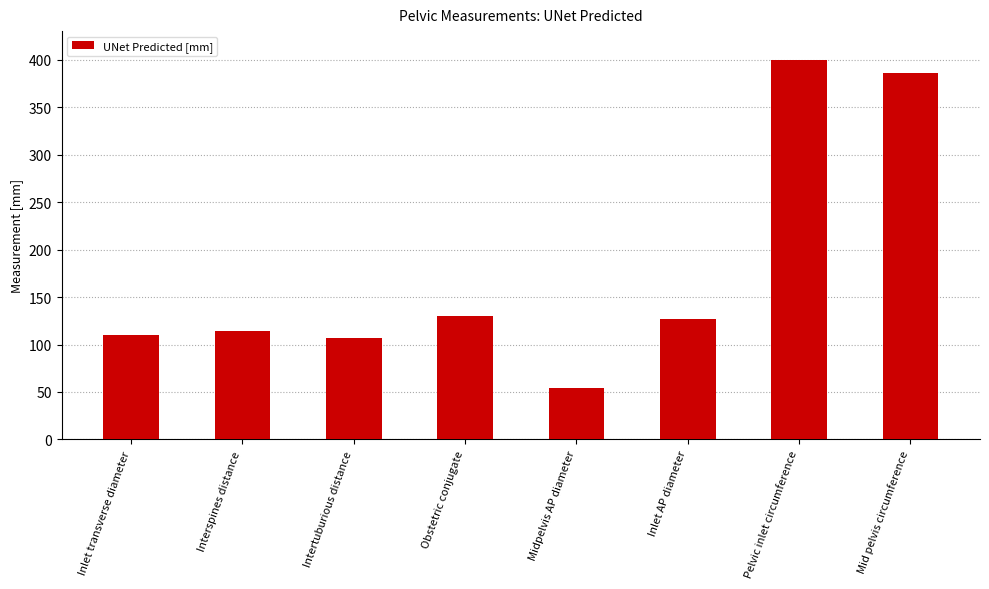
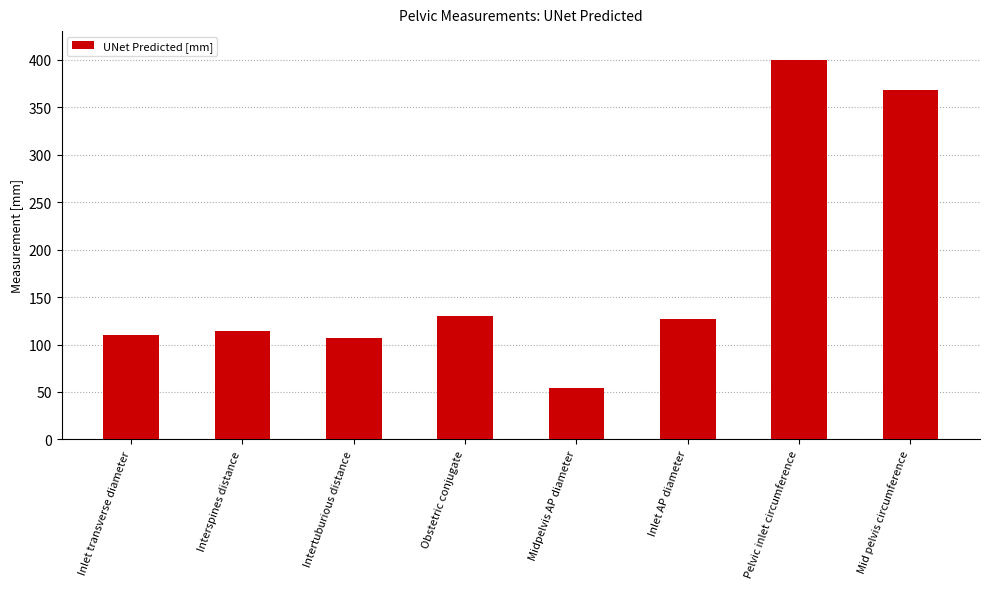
Mid pelvis circumference: 390 -> 370
